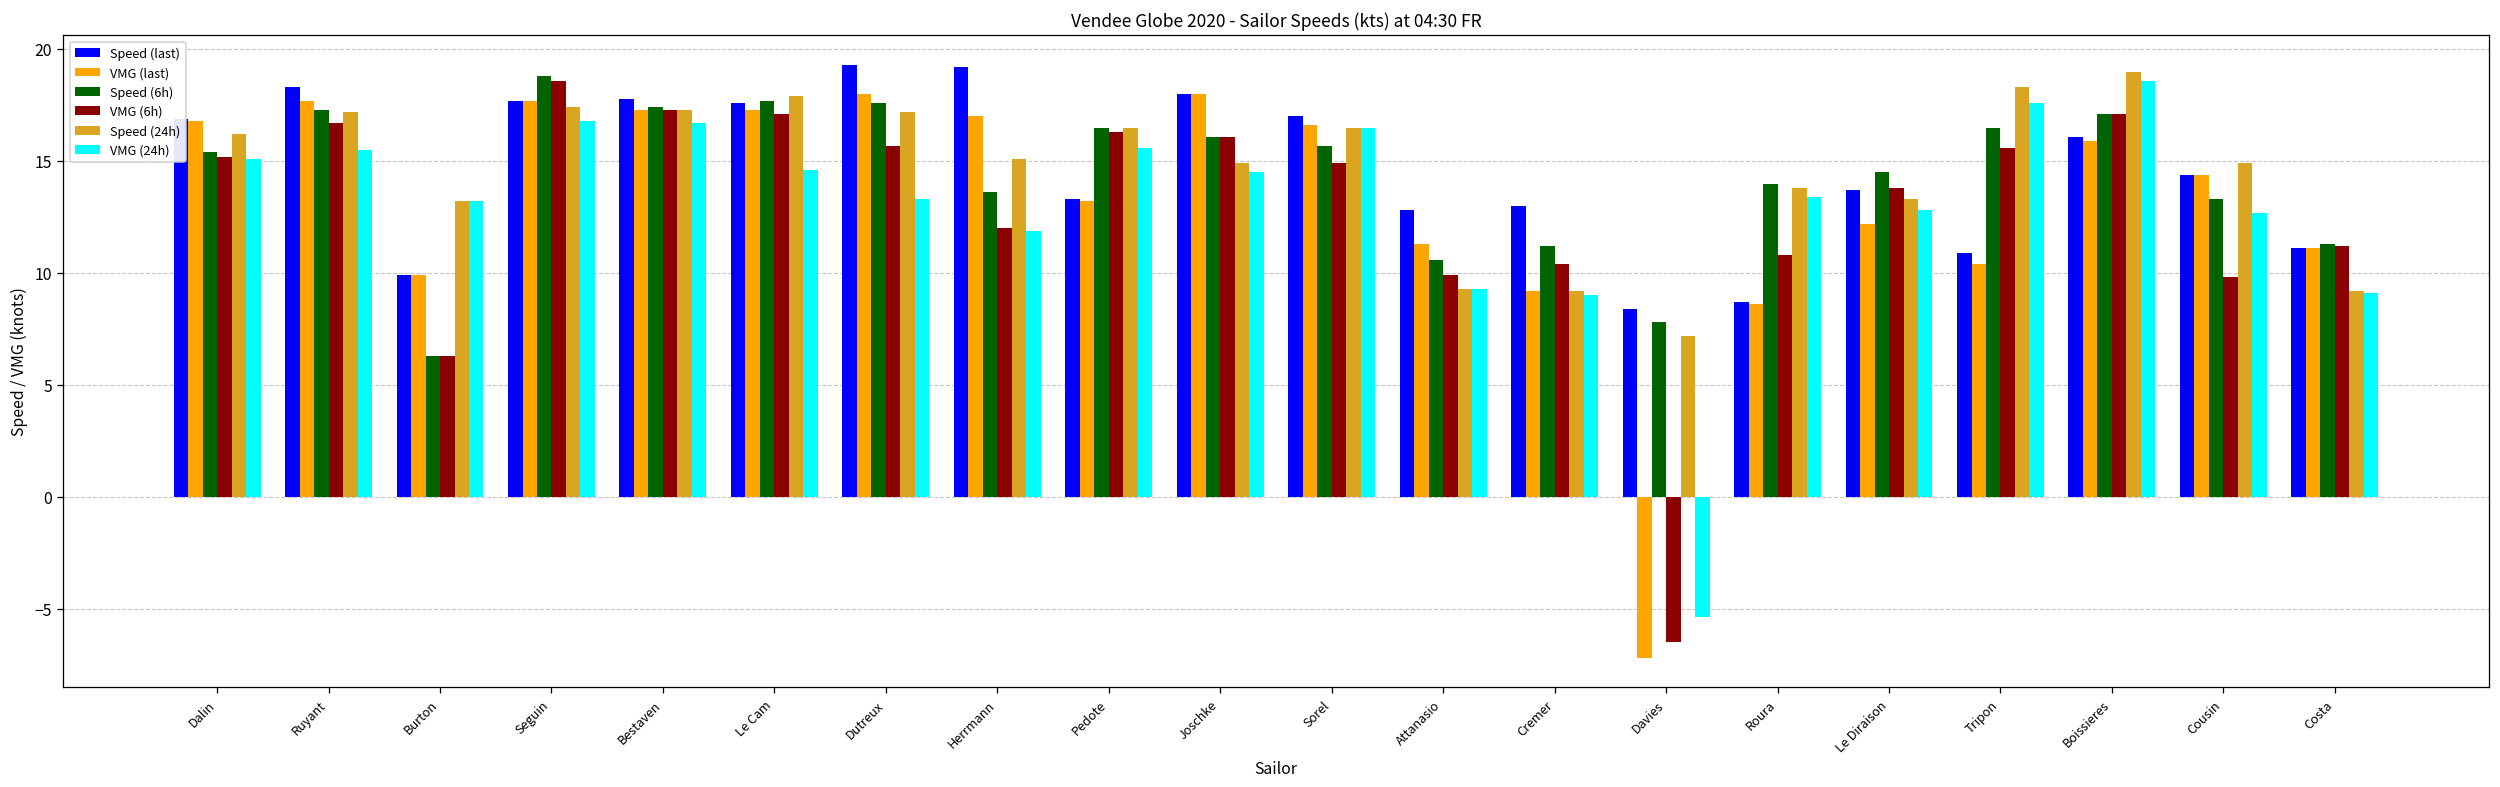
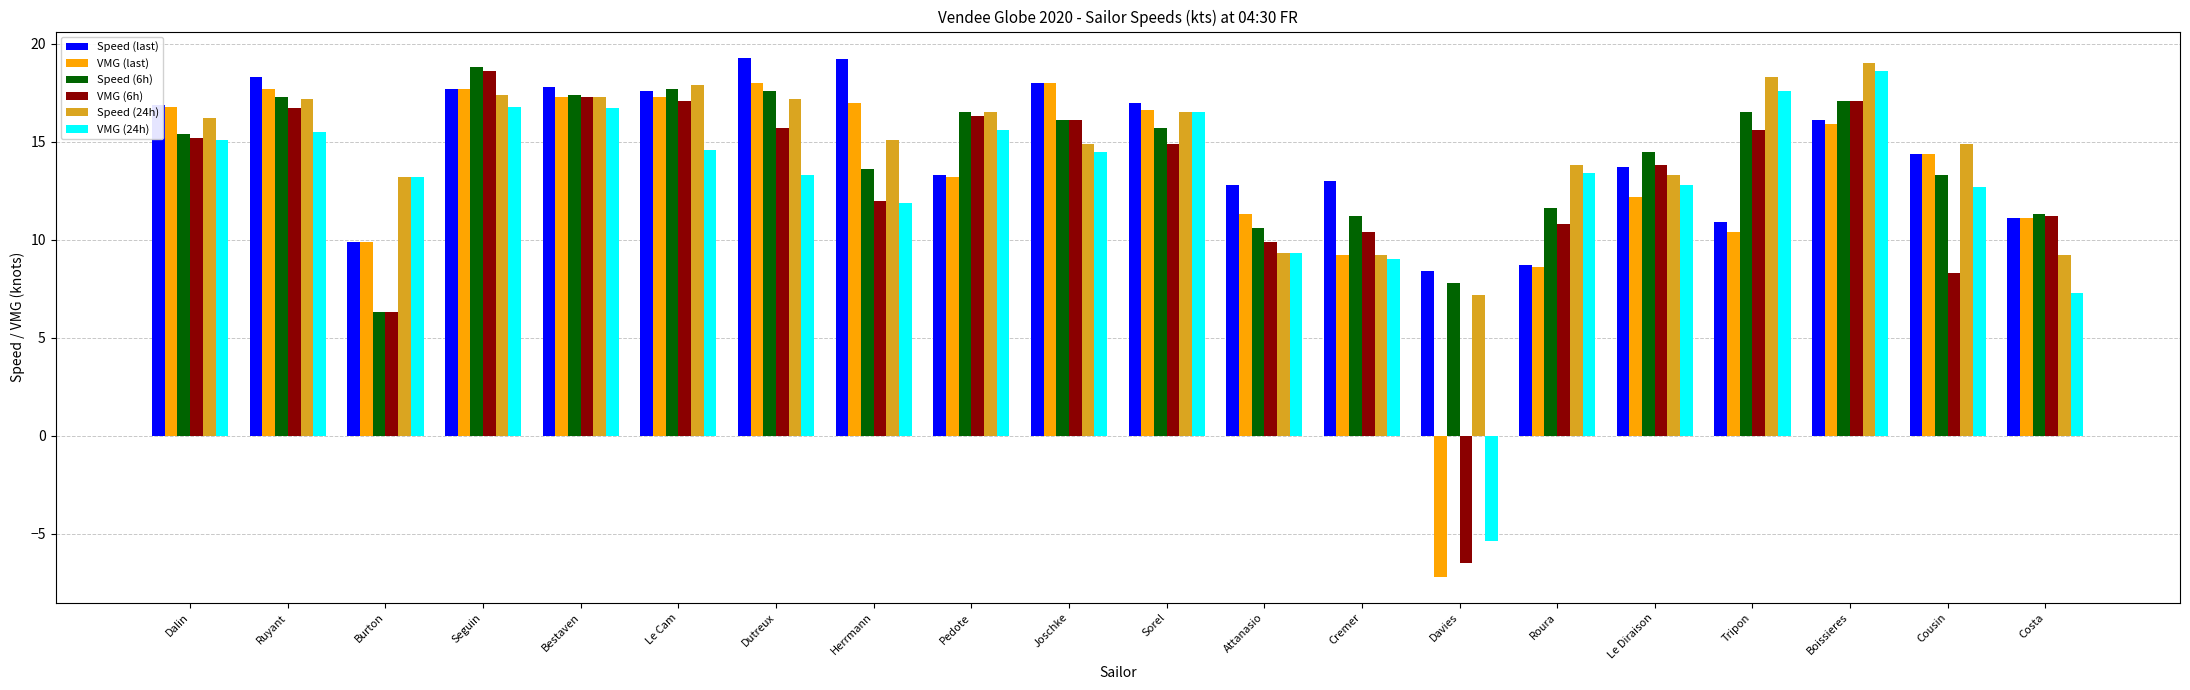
Speed (6h), Roura: 14.0 -> 11.6
VMG (6h), Cousin: 9.8 -> 8.3
VMG (24h), Costa: 9.1 -> 7.3
